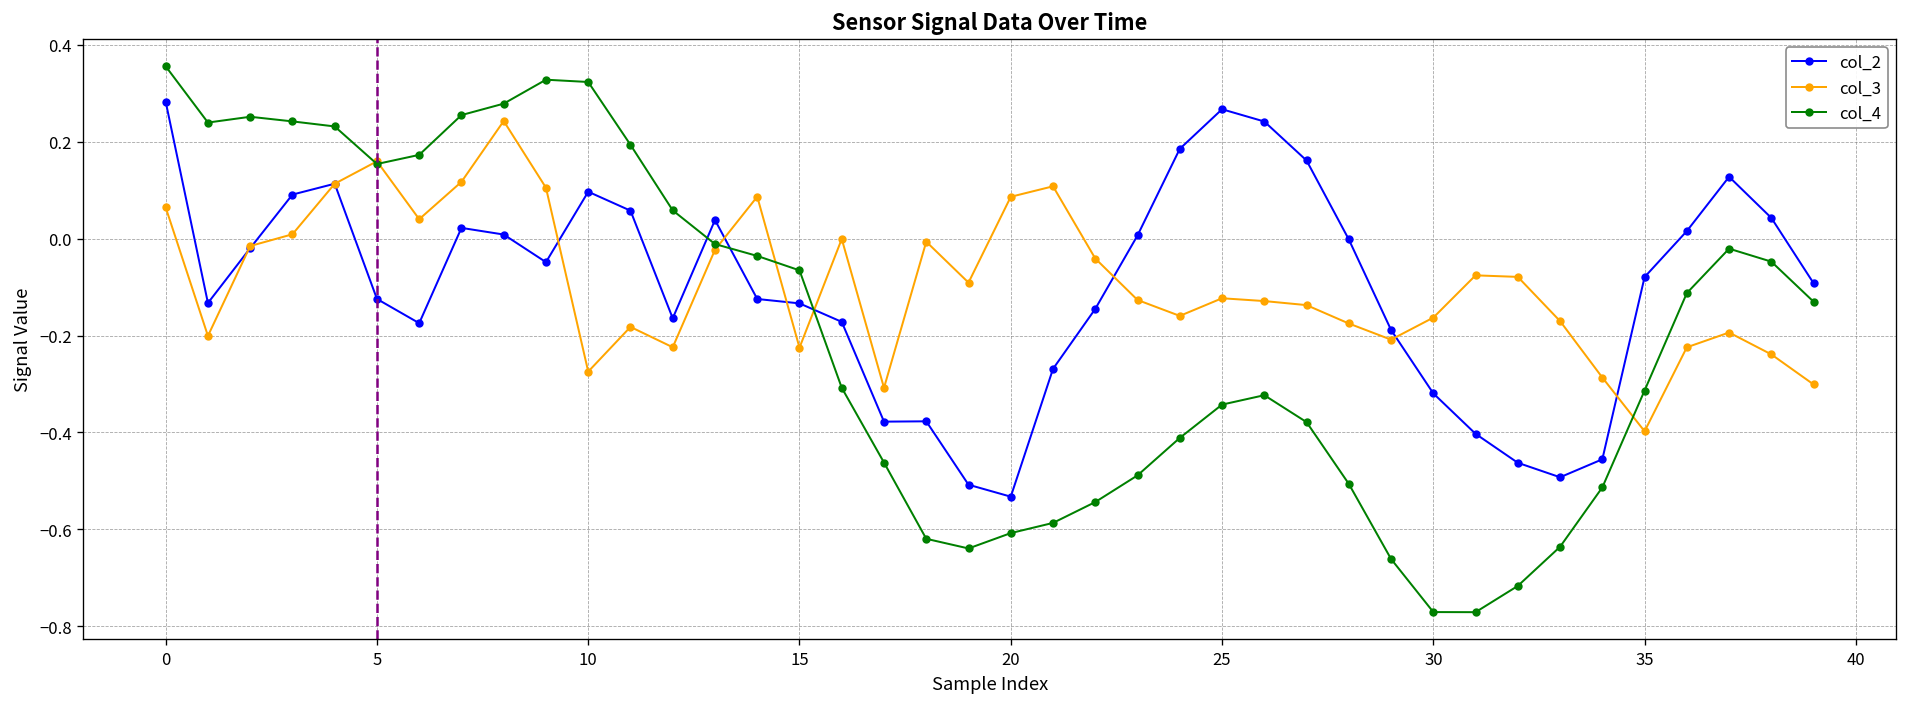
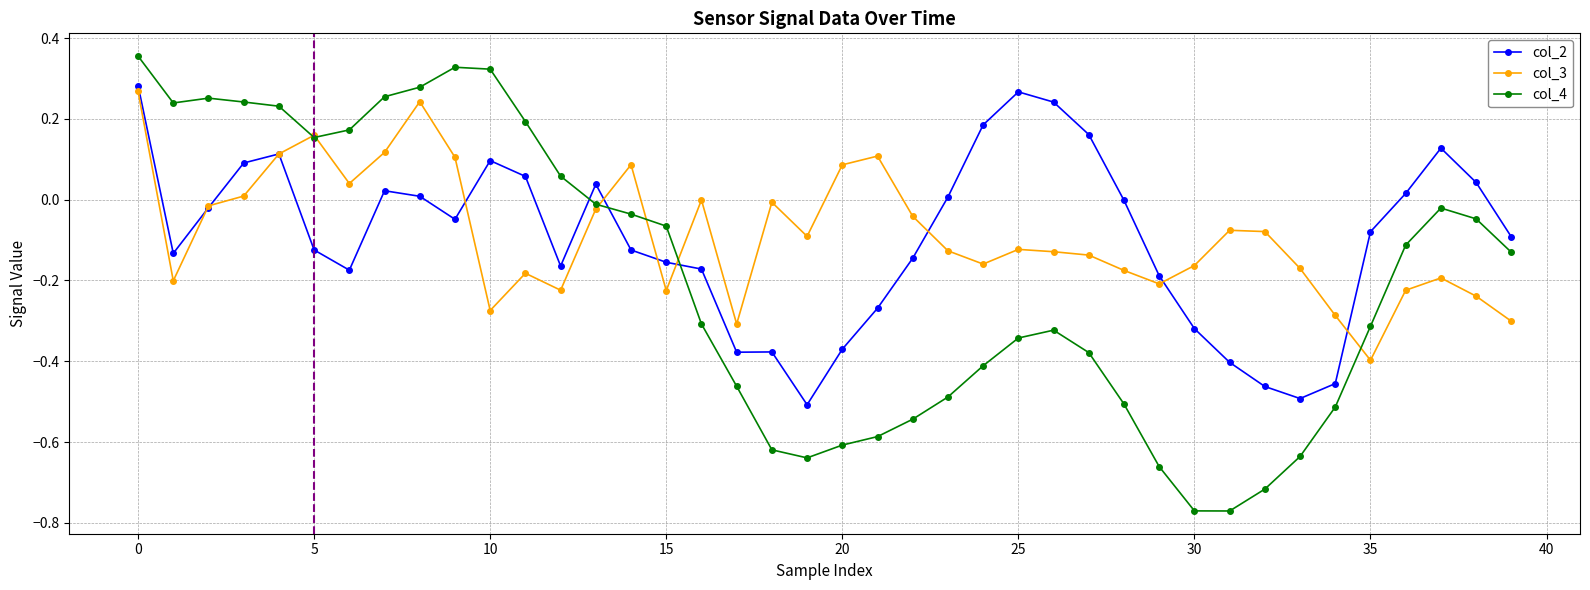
col_3, 0: 0.06 -> 0.27
col_2, 15: -0.13 -> -0.16
col_2, 20: -0.53 -> -0.37
